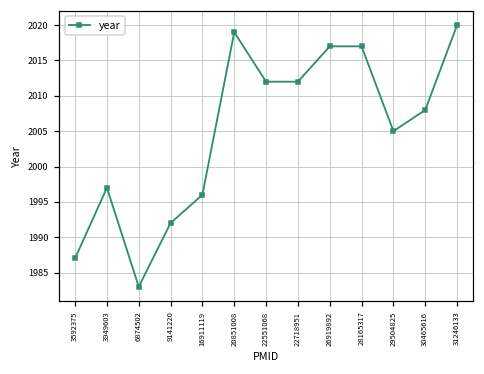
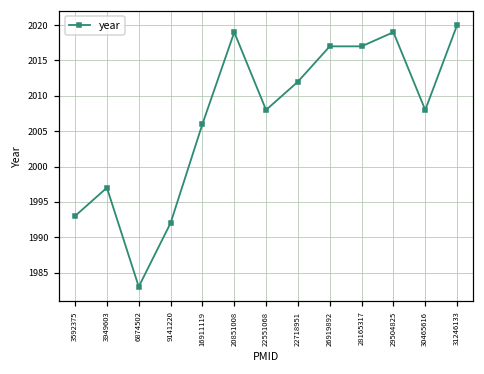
3592375: 1987 -> 1993
16911119: 1996 -> 2006
22551068: 2012 -> 2008
29504825: 2005 -> 2019
